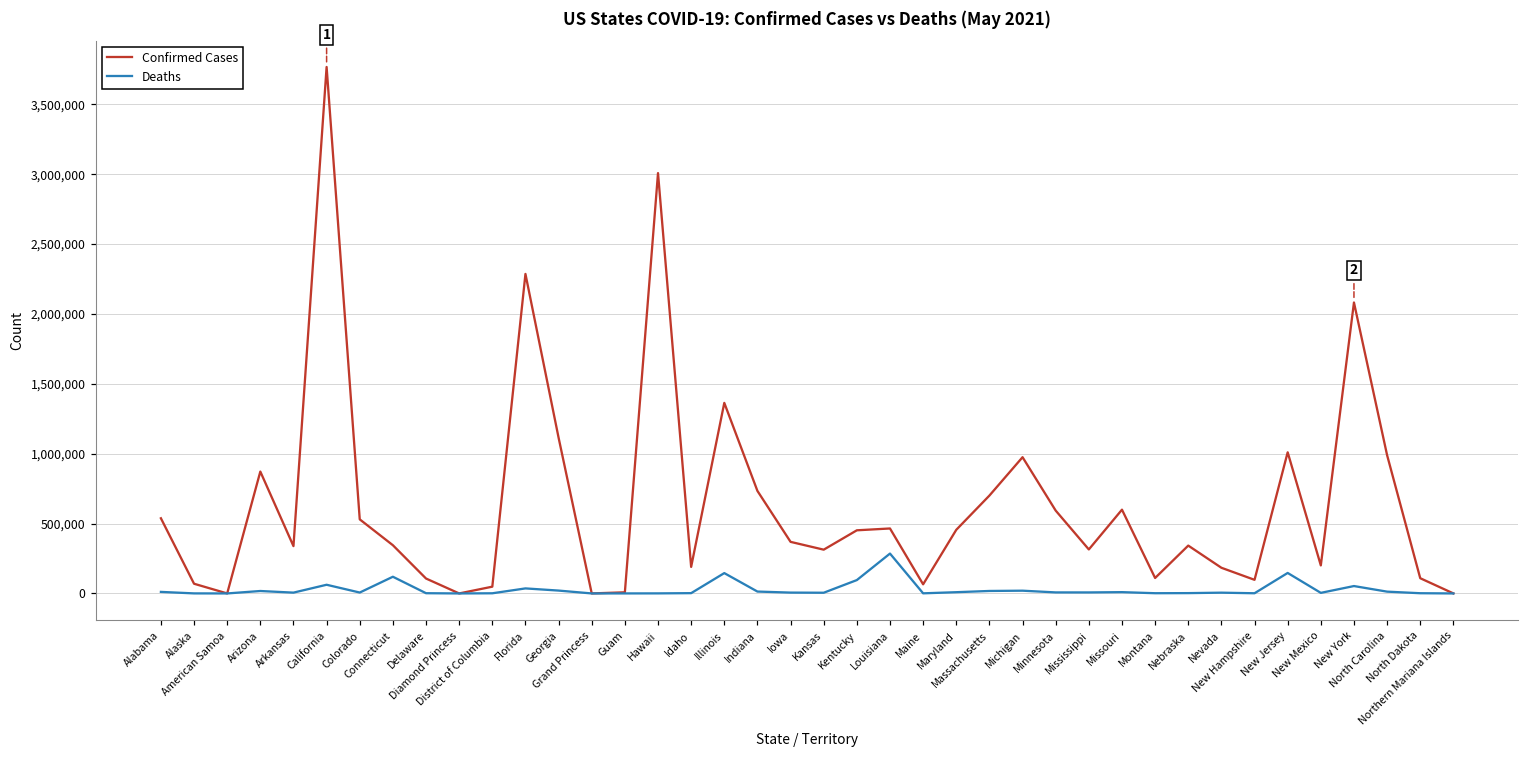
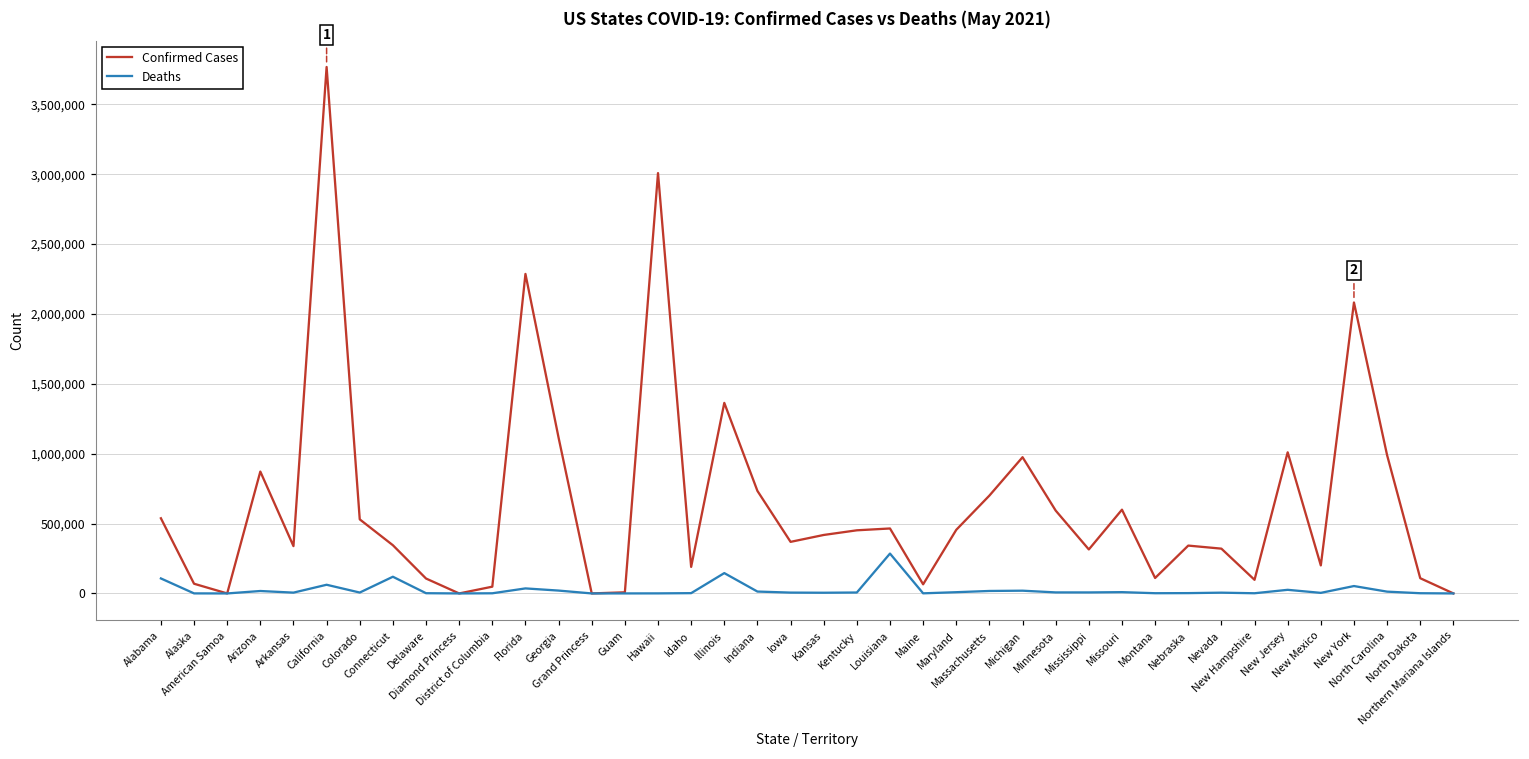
Deaths, Alabama: 10,000 -> 110,000
Confirmed Cases, Kansas: 310,000 -> 420,000
Deaths, Kentucky: 100,000 -> 10,000
Confirmed Cases, Nevada: 180,000 -> 320,000
Deaths, New Jersey: 150,000 -> 30,000
